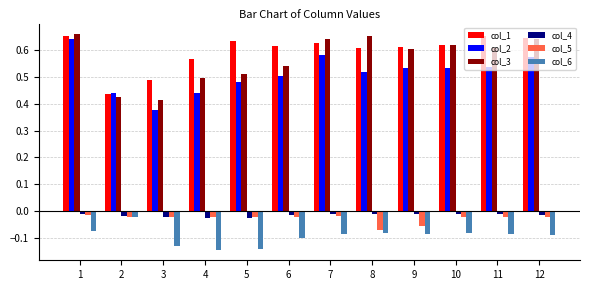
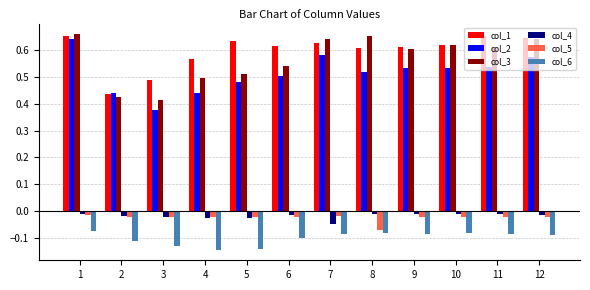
col_6, 2: -0.02 -> -0.11
col_4, 7: -0.01 -> -0.05
col_5, 9: -0.05 -> -0.02
